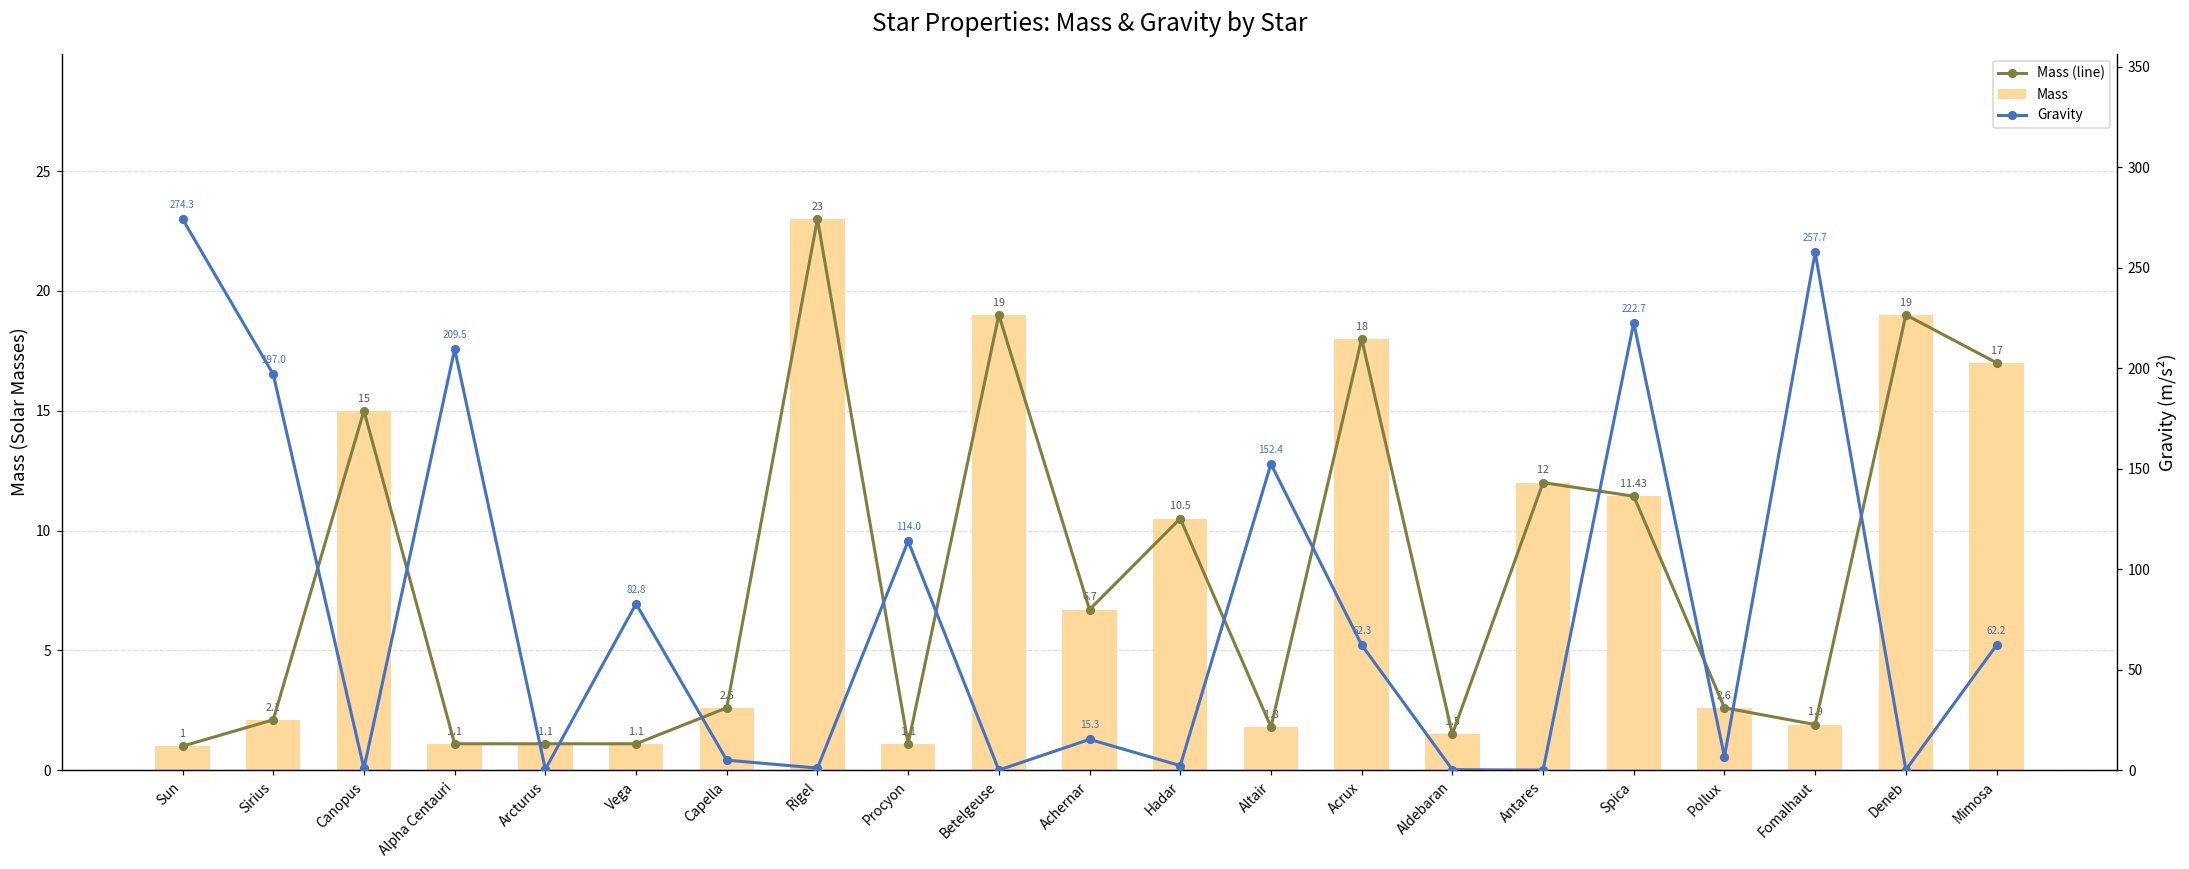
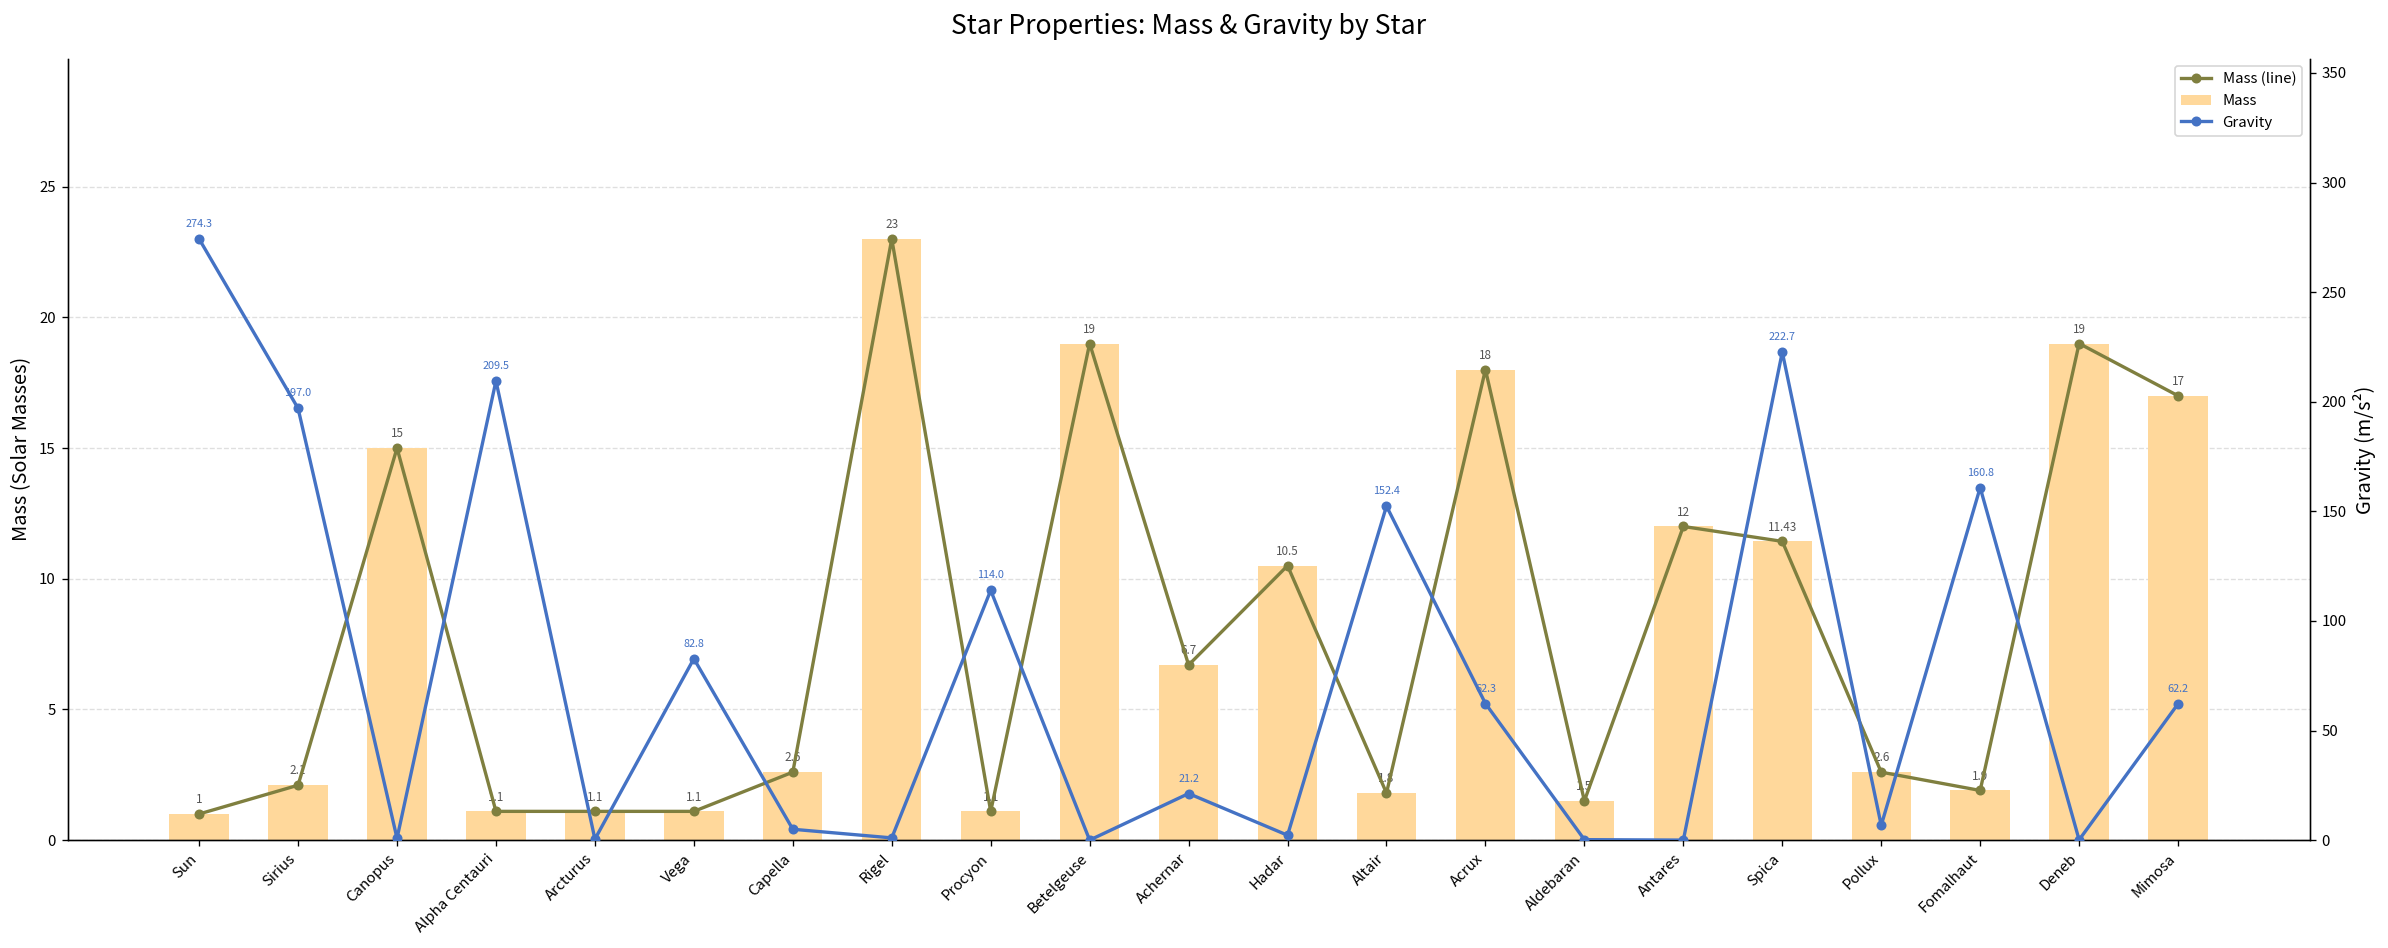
Gravity, Achernar: 15.3 -> 21.2
Gravity, Fomalhaut: 257.7 -> 160.8
